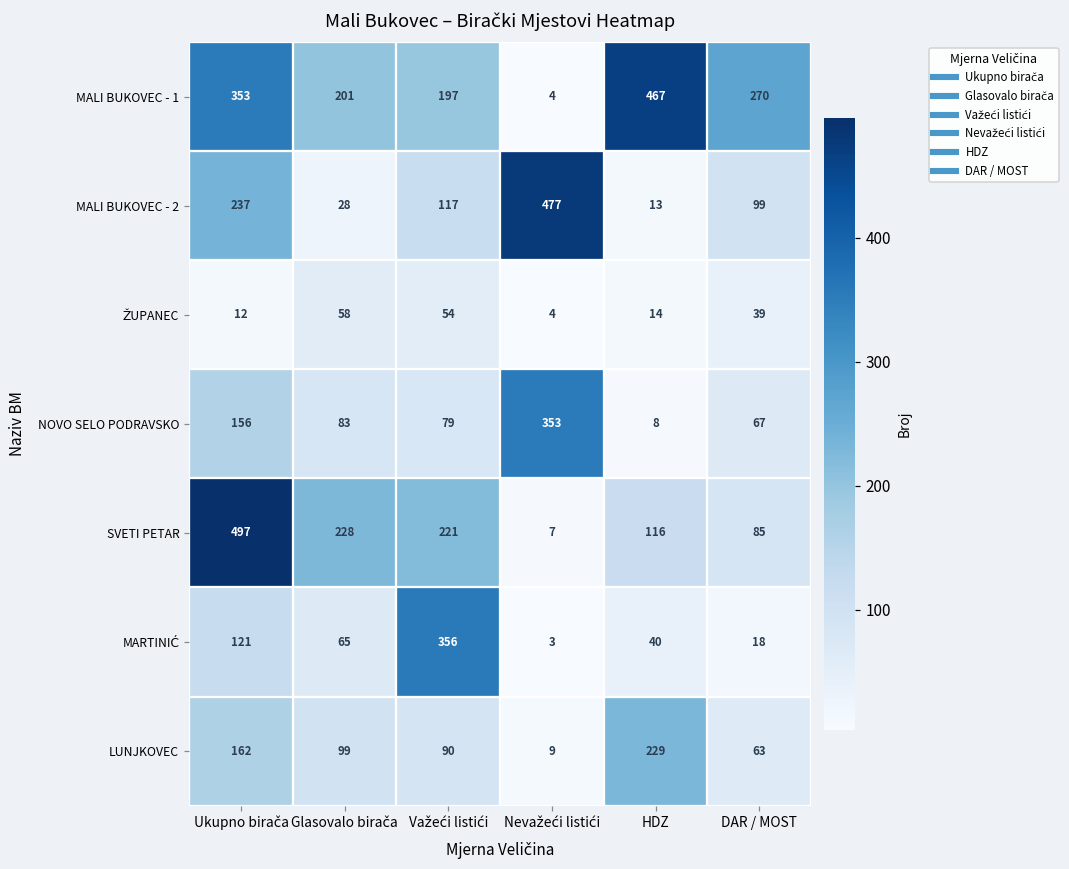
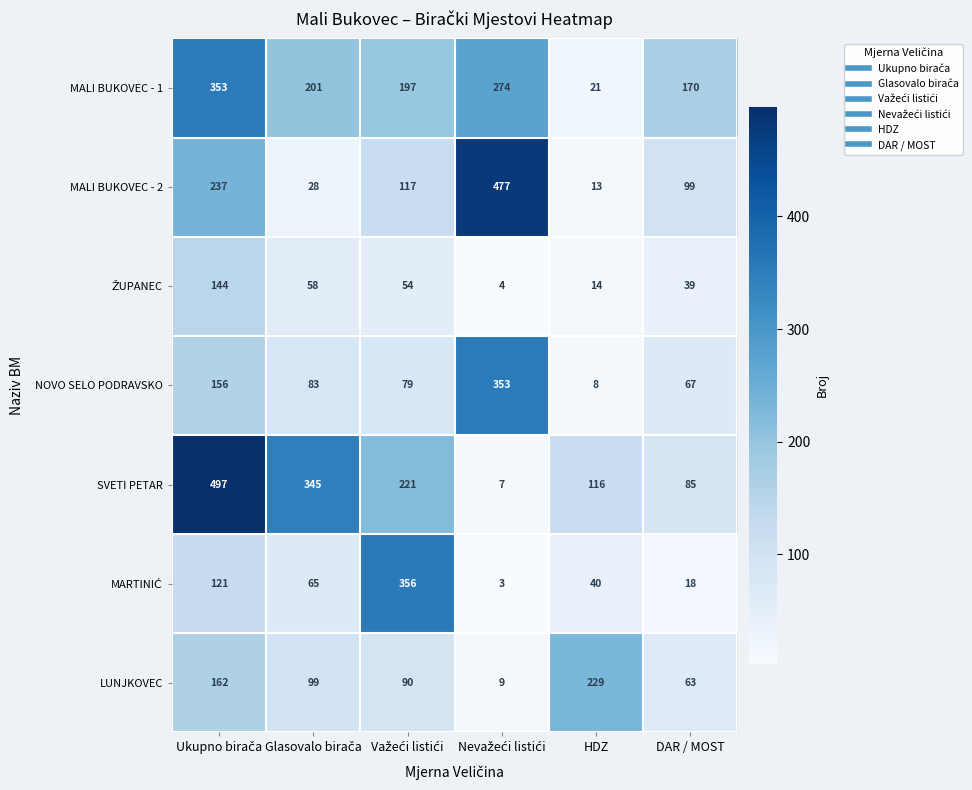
MALI BUKOVEC - 1, Nevažeći listići: 4 -> 274
MALI BUKOVEC - 1, HDZ: 467 -> 21
MALI BUKOVEC - 1, DAR / MOST: 270 -> 170
ŽUPANEC, Ukupno birača: 12 -> 144
SVETI PETAR, Glasovalo birača: 228 -> 345
